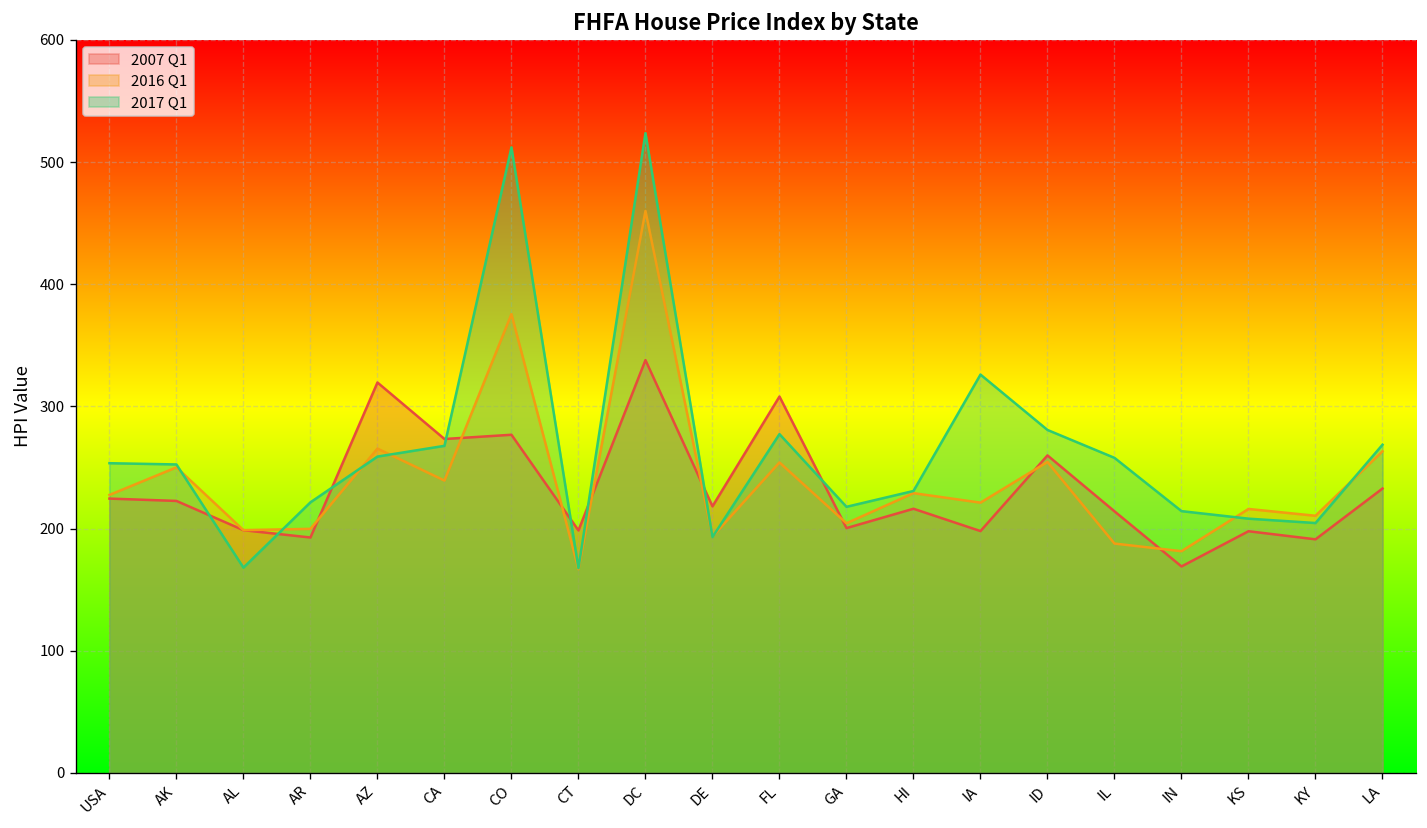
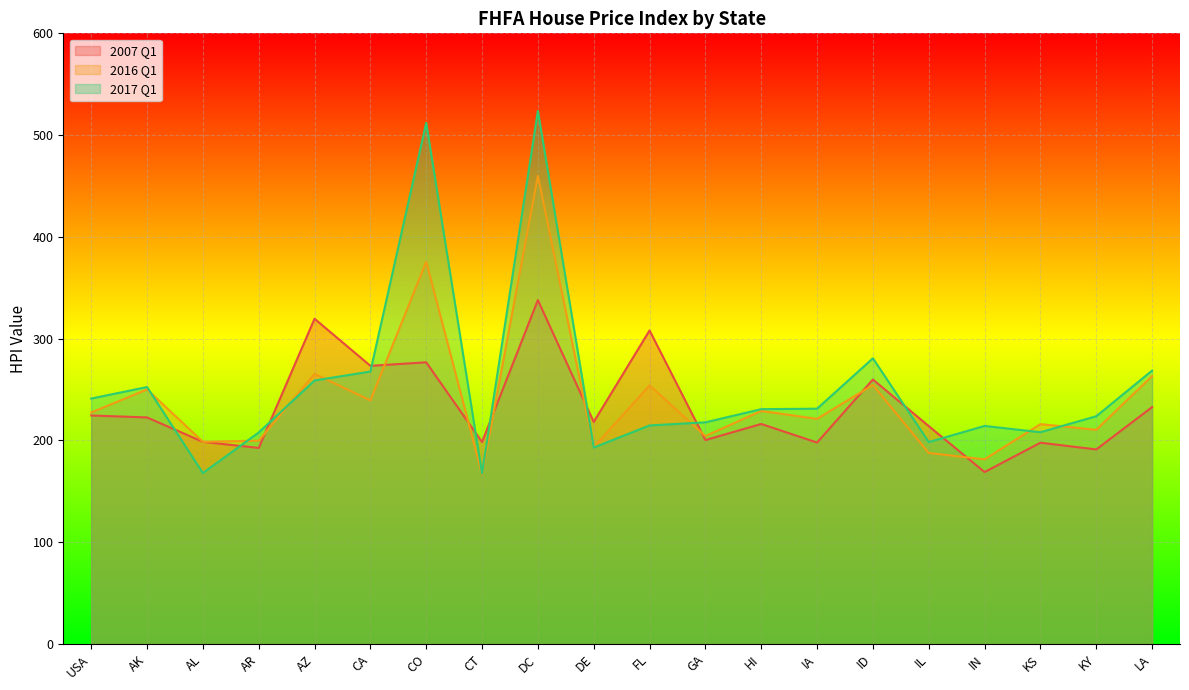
2017 Q1, USA: 254 -> 241
2017 Q1, AR: 221 -> 208
2017 Q1, FL: 277 -> 215
2017 Q1, IA: 326 -> 231
2017 Q1, IL: 258 -> 198
2017 Q1, KY: 205 -> 224
